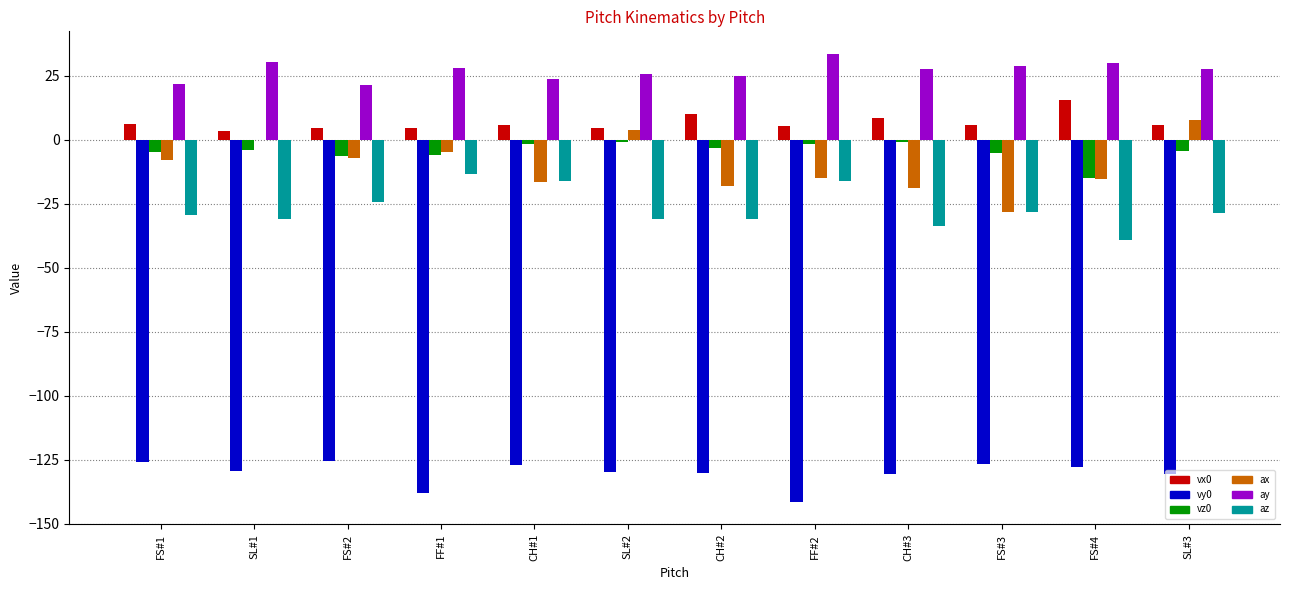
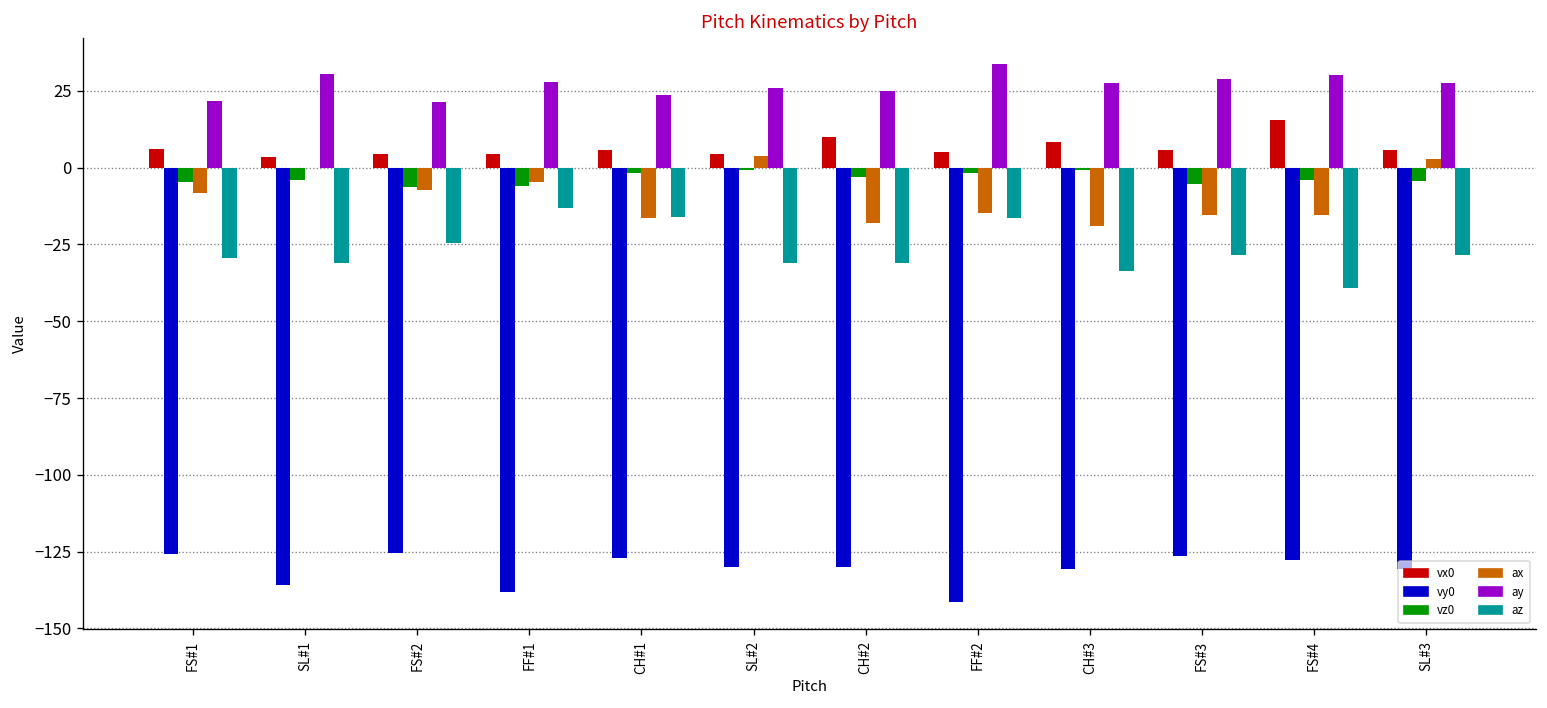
vy0, SL#1: -129 -> -136
ax, FS#3: -28 -> -16
vz0, FS#4: -15 -> -4
ax, SL#3: 8 -> 3
